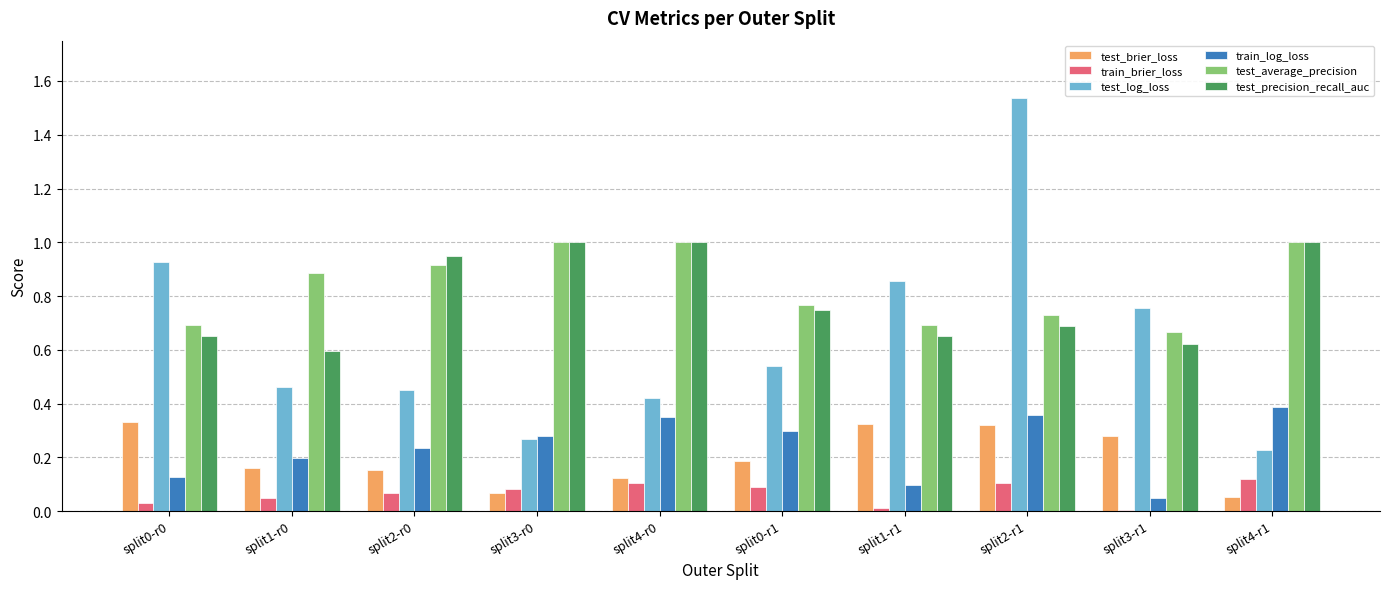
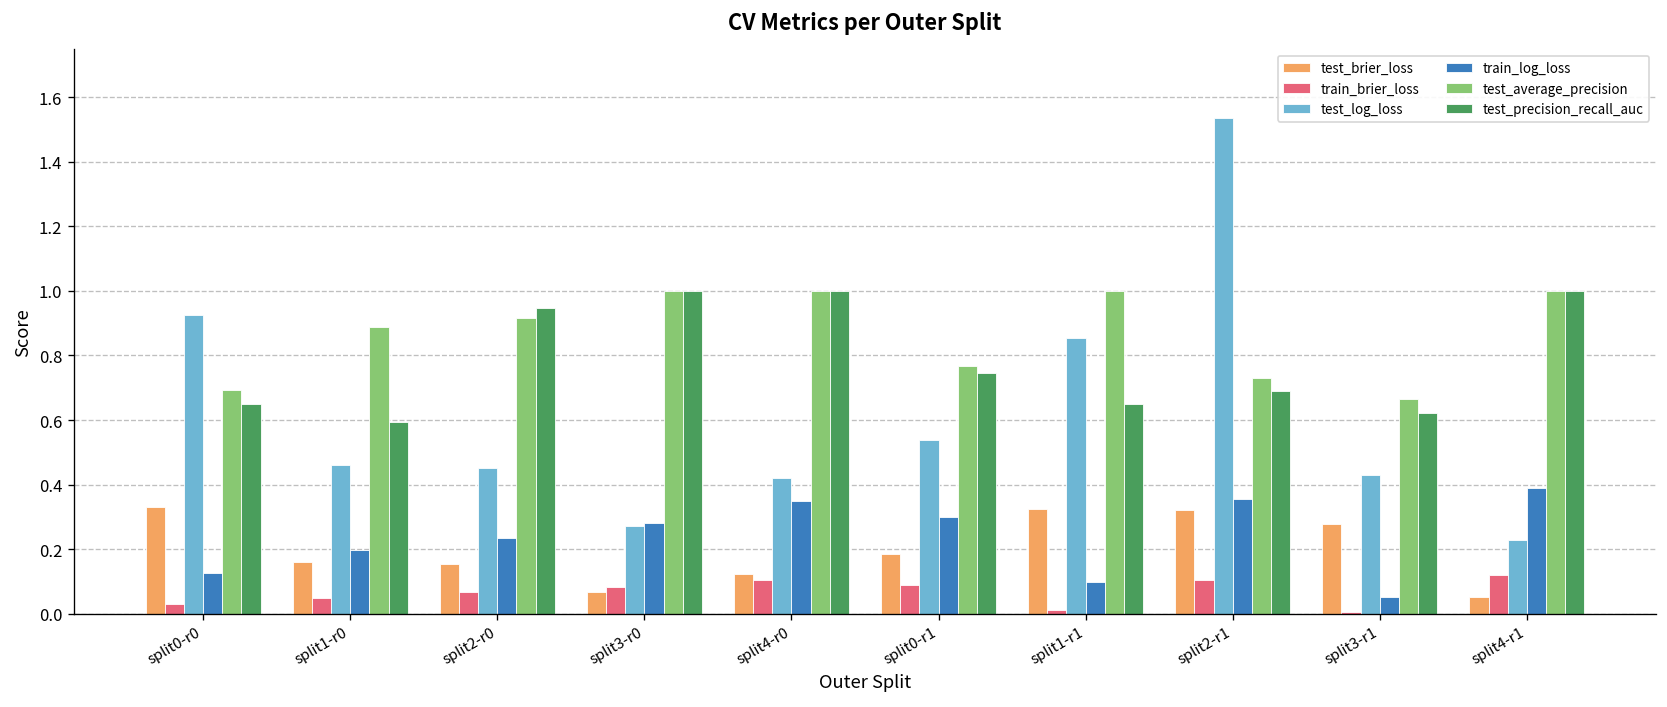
test_average_precision, split1-r1: 0.69 -> 1.00
test_log_loss, split3-r1: 0.75 -> 0.43
